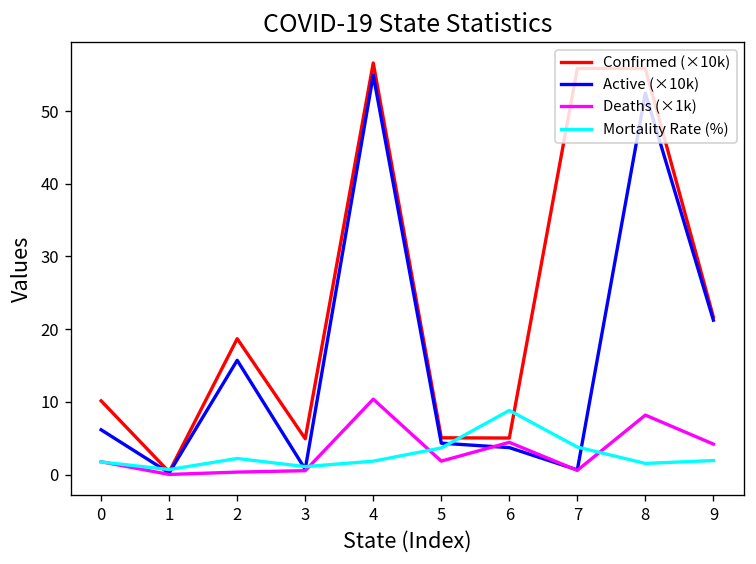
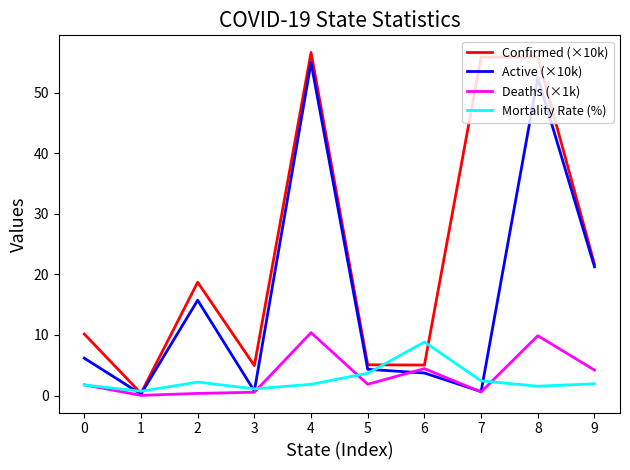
Mortality Rate (%), 7: 4 -> 2
Deaths (×1k), 8: 8 -> 10
